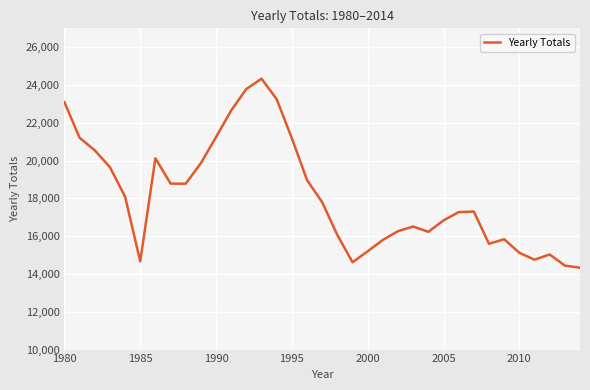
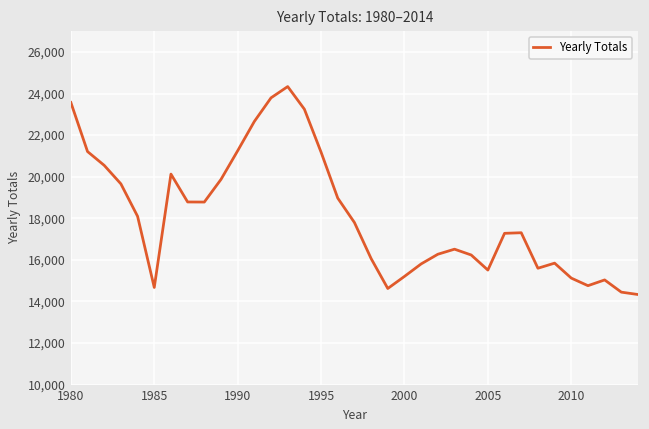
1980: 23,100 -> 23,600
2005: 16,800 -> 15,500
